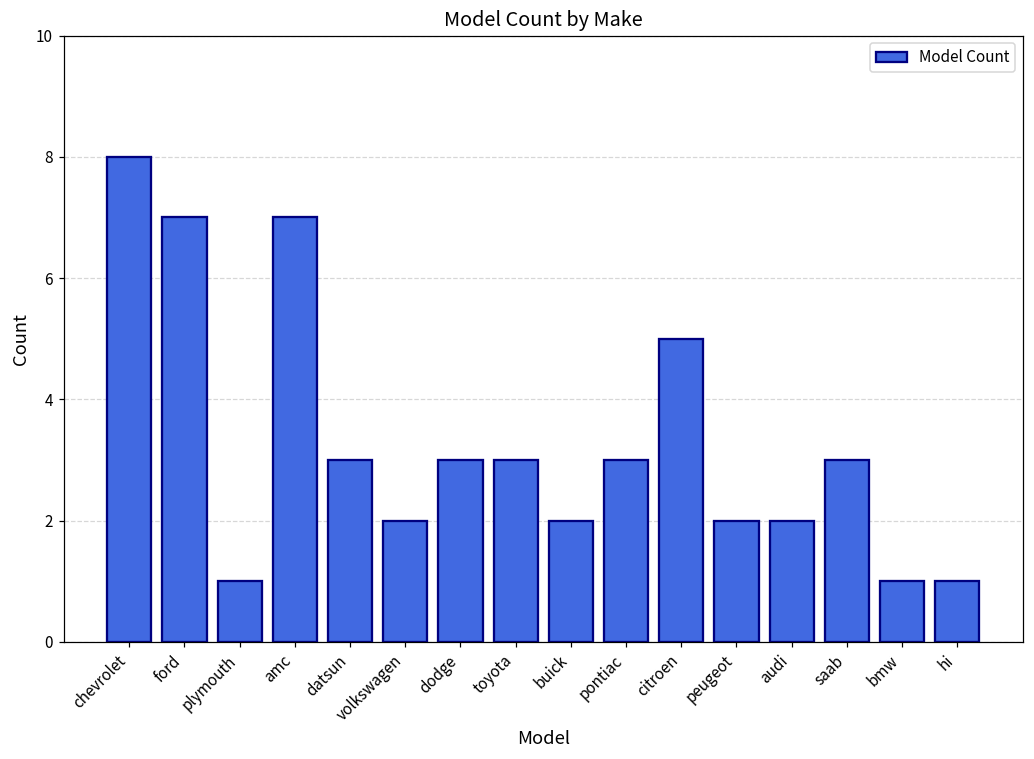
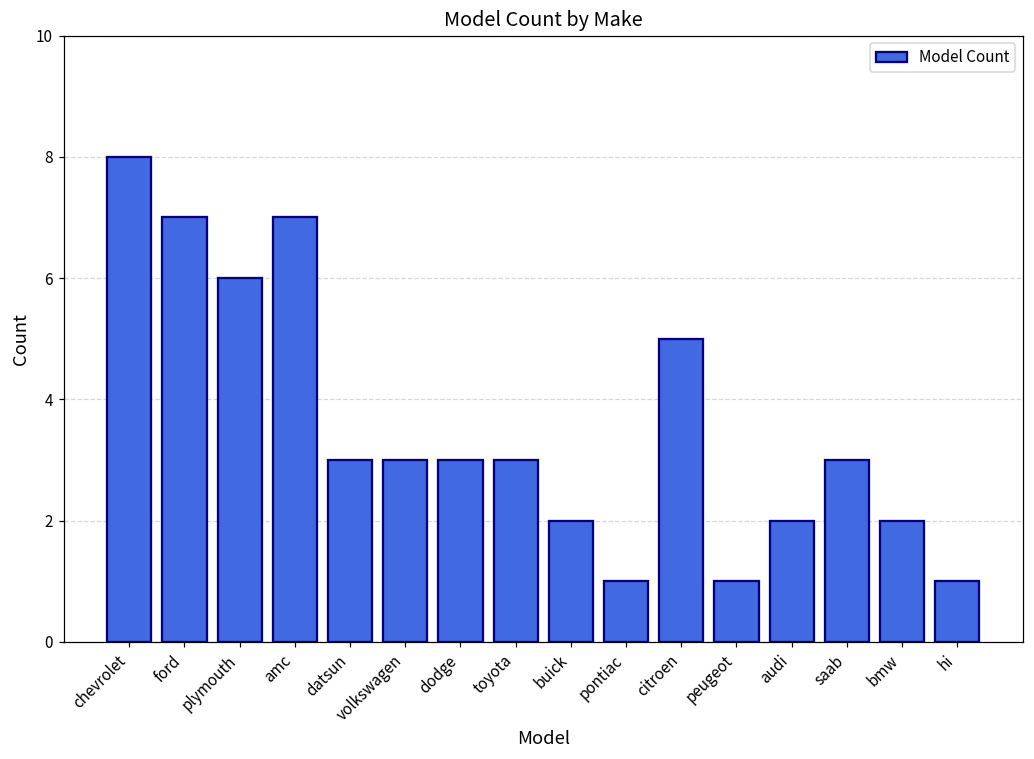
plymouth: 1 -> 6
volkswagen: 2 -> 3
pontiac: 3 -> 1
peugeot: 2 -> 1
bmw: 1 -> 2
